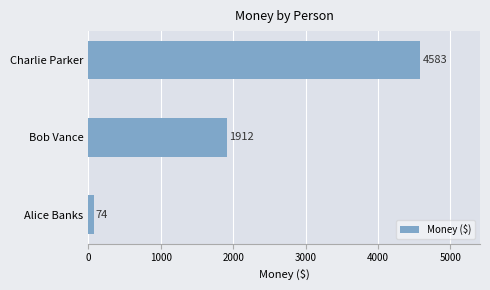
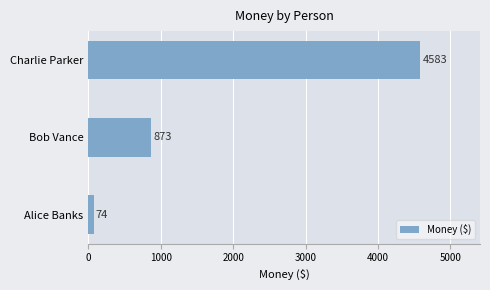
Bob Vance: 1912 -> 873
